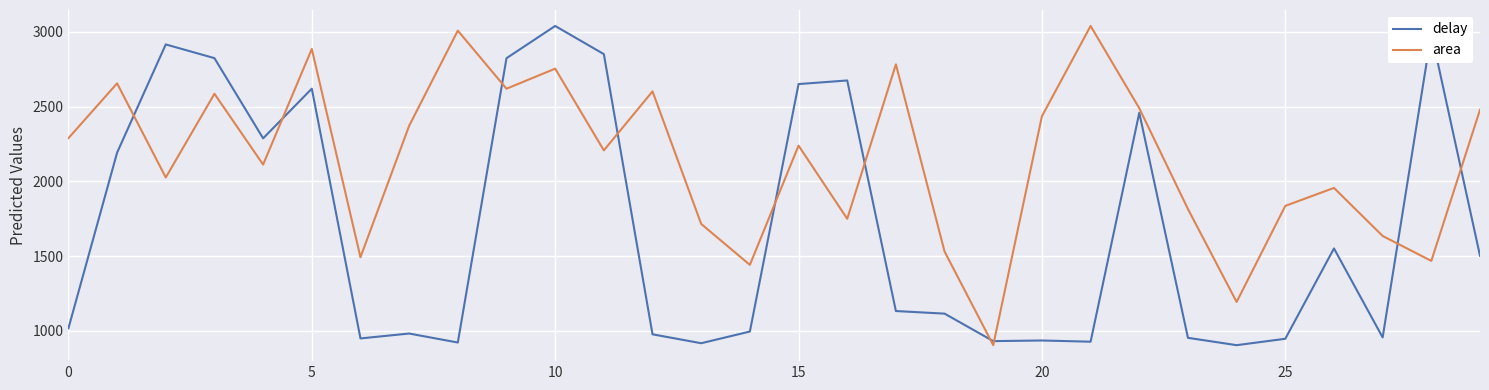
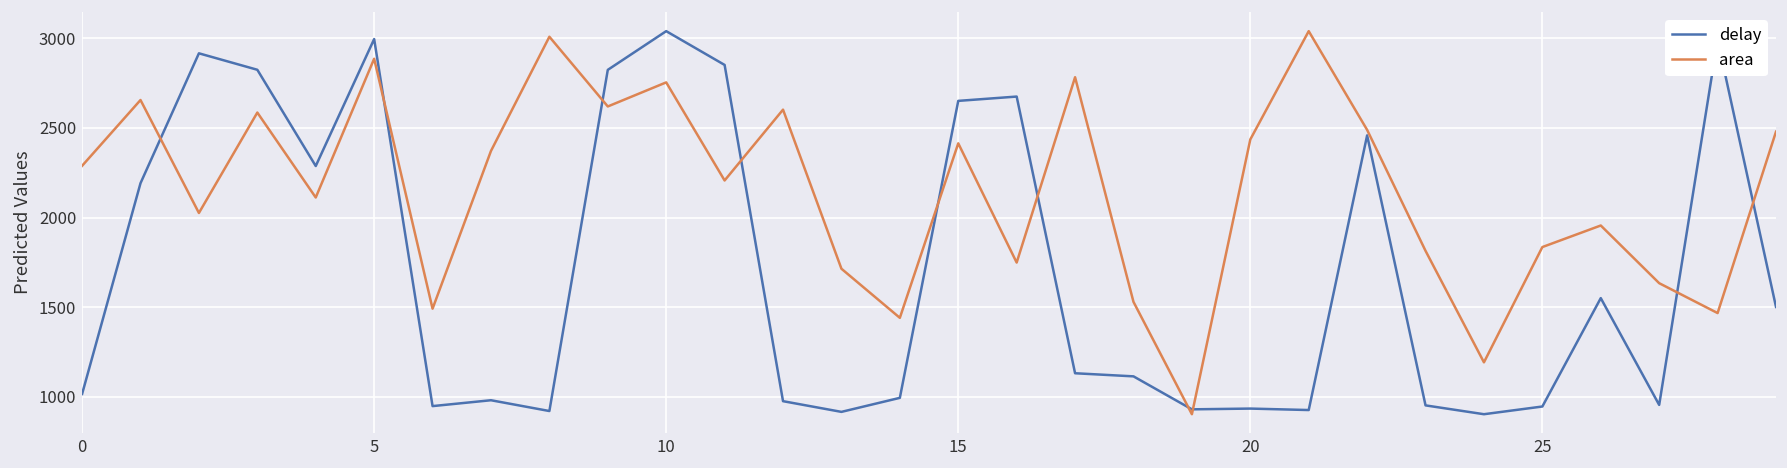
delay, 5: 2620 -> 3000
area, 15: 2240 -> 2410
